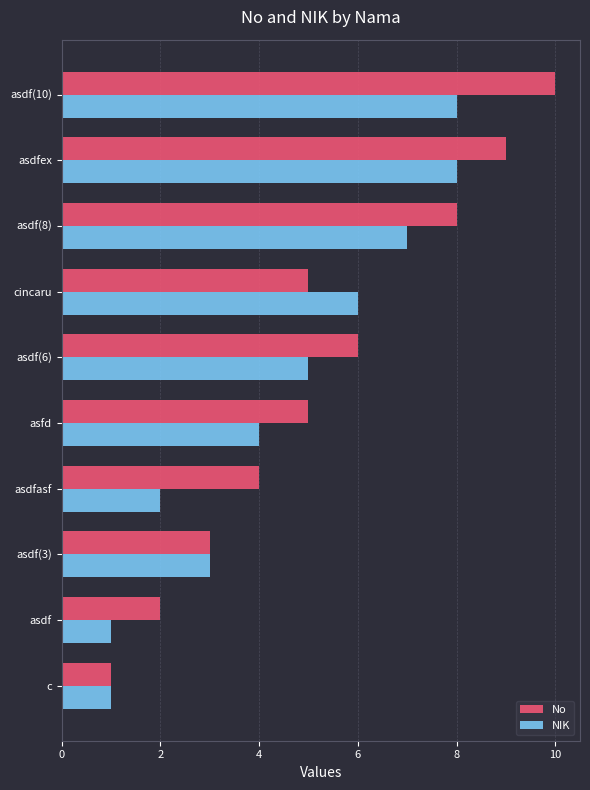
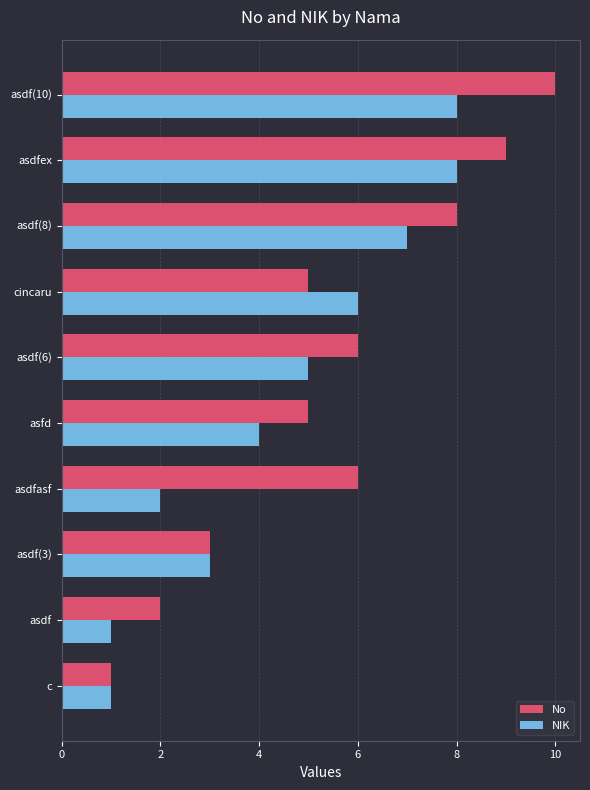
No, asdfasf: 4 -> 6
